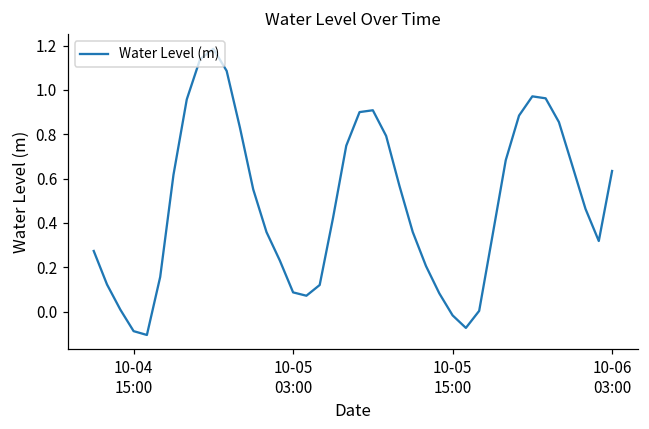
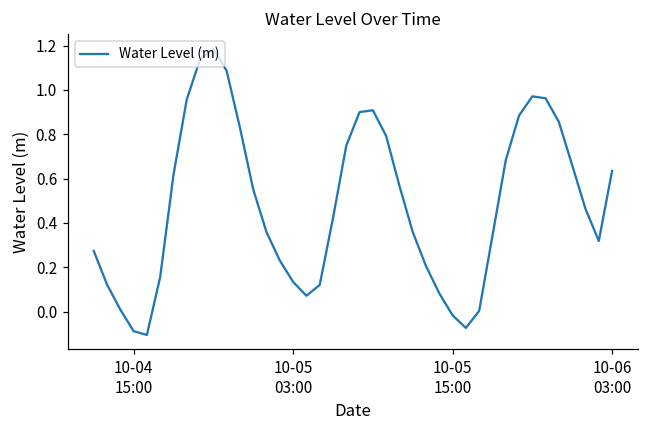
10-05 03:00: 0.09 -> 0.13
